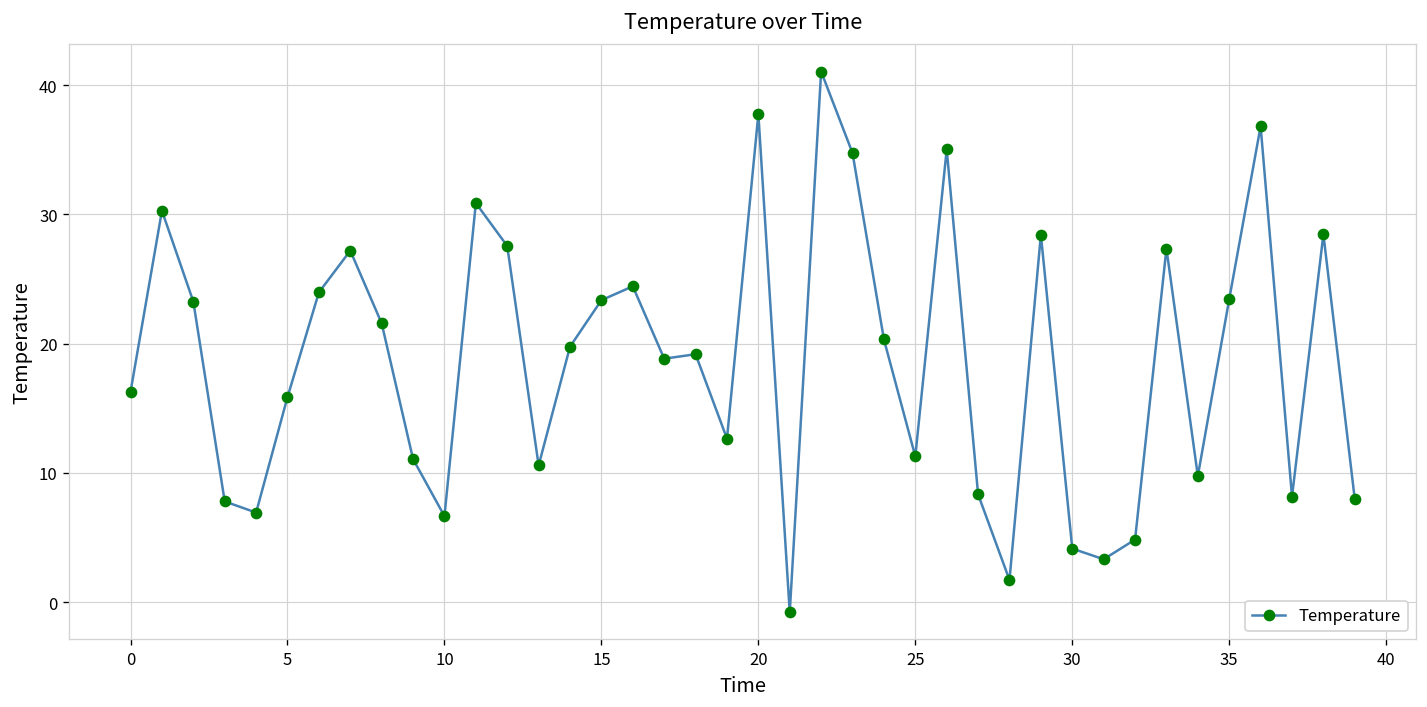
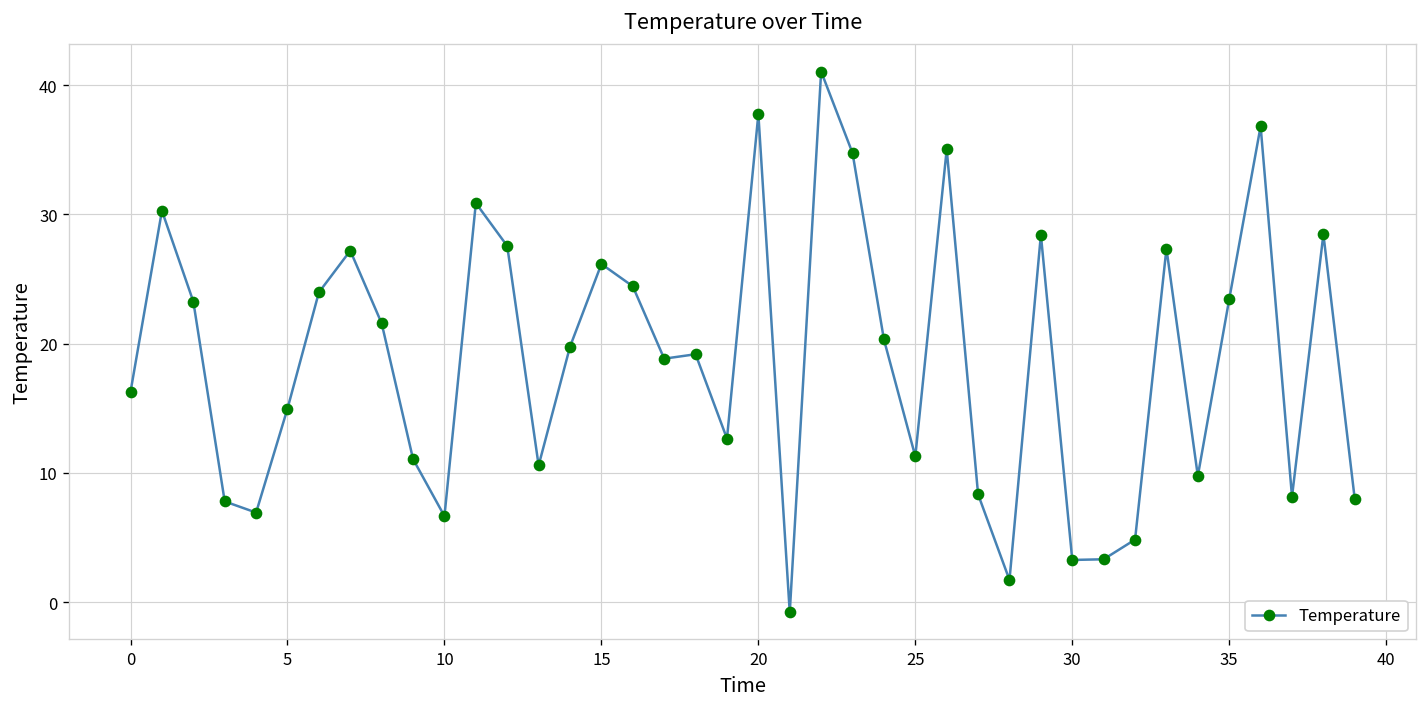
5: 15.9 -> 15.0
15: 23.4 -> 26.2
30: 4.1 -> 3.3
